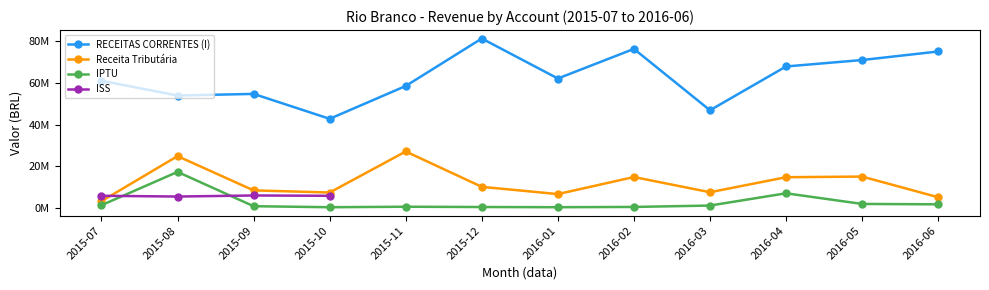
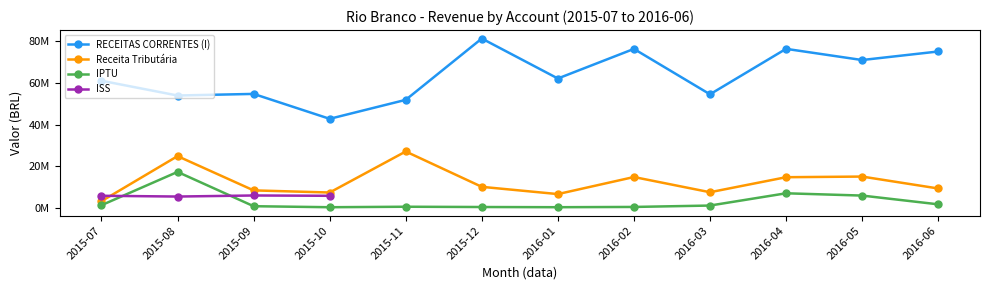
RECEITAS CORRENTES (I), 2015-11: 59000000 -> 52000000
RECEITAS CORRENTES (I), 2016-03: 47000000 -> 55000000
RECEITAS CORRENTES (I), 2016-04: 68000000 -> 76000000
IPTU, 2016-05: 2000000 -> 6000000
Receita Tributária, 2016-06: 5000000 -> 9000000
